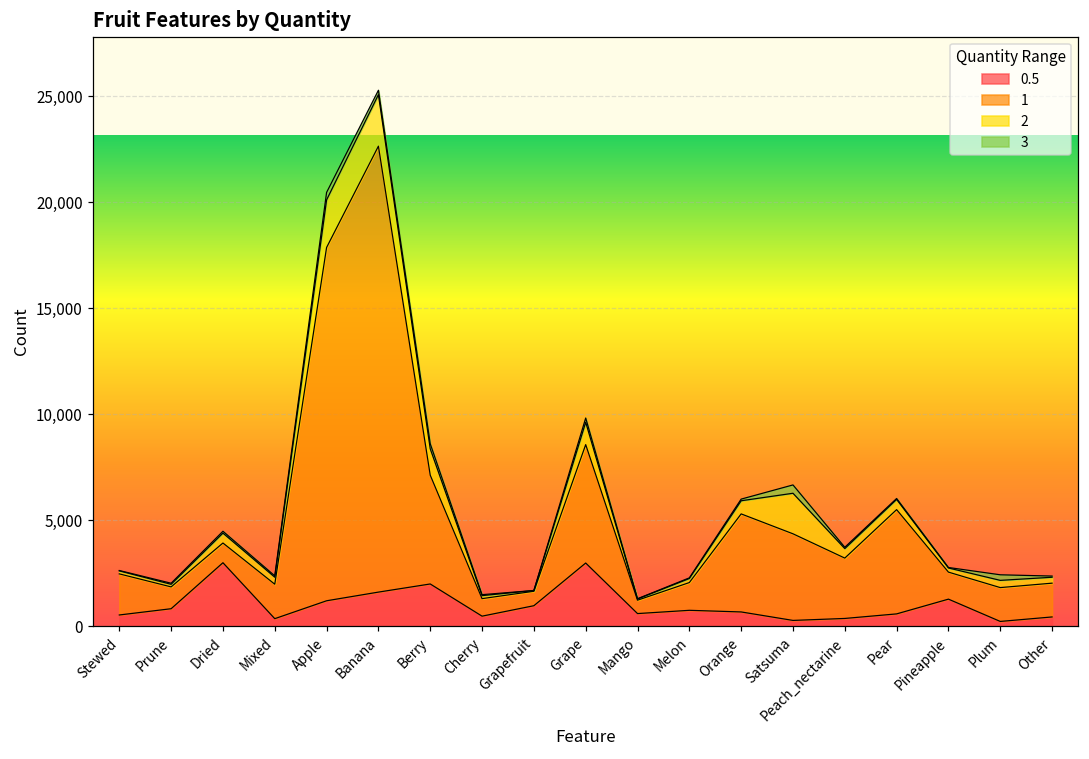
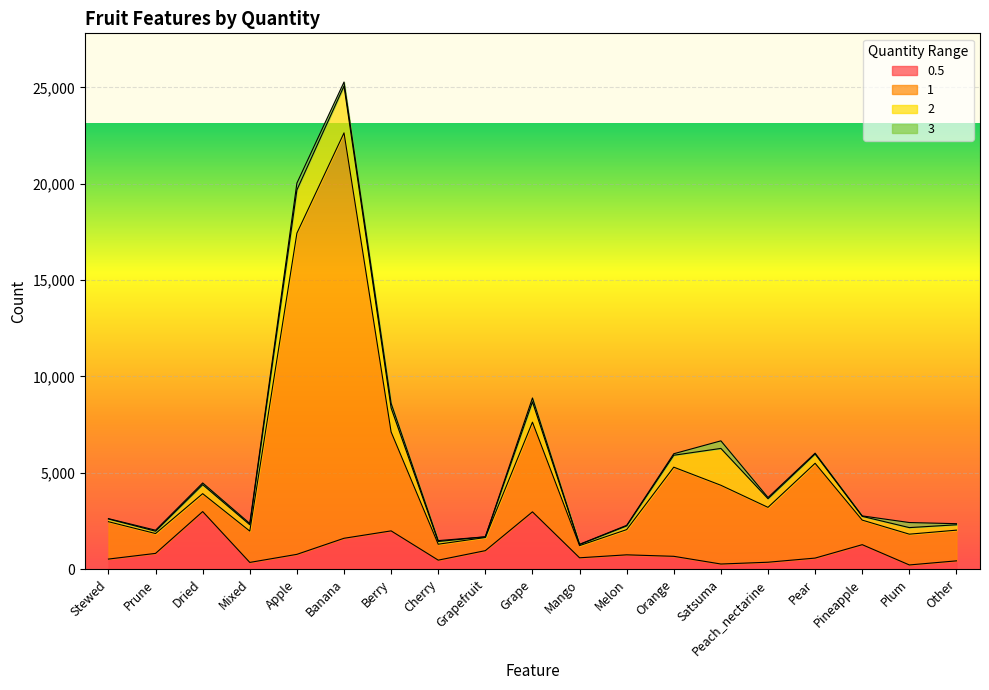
0.5, Apple: 1,200 -> 800
1, Grape: 5,600 -> 4,700
